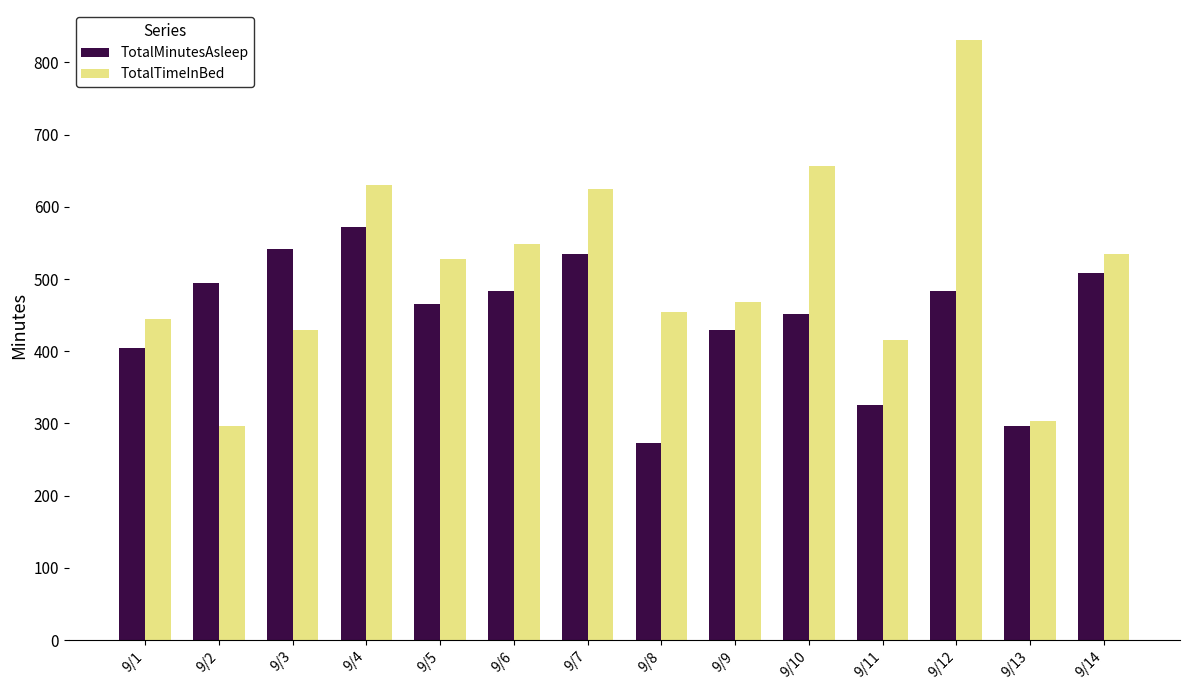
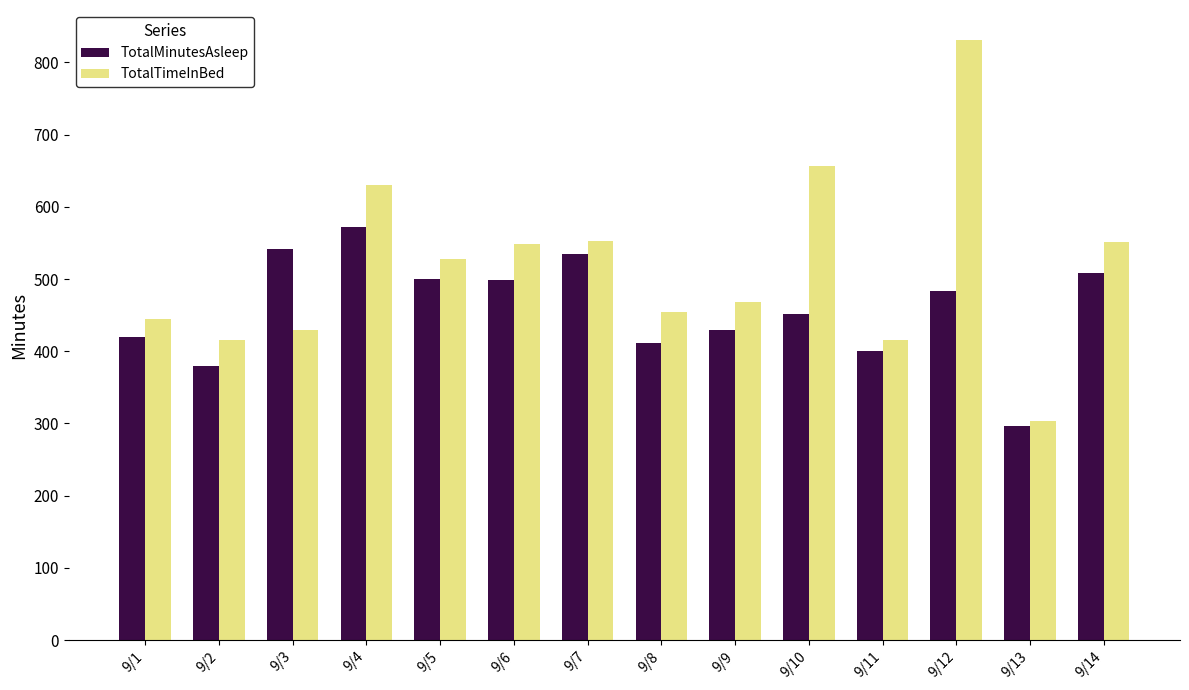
TotalMinutesAsleep, 9/1: 410 -> 420
TotalMinutesAsleep, 9/2: 490 -> 380
TotalTimeInBed, 9/2: 300 -> 420
TotalMinutesAsleep, 9/5: 470 -> 500
TotalMinutesAsleep, 9/6: 480 -> 500
TotalTimeInBed, 9/7: 620 -> 550
TotalMinutesAsleep, 9/8: 270 -> 410
TotalMinutesAsleep, 9/11: 330 -> 400
TotalTimeInBed, 9/14: 530 -> 550
